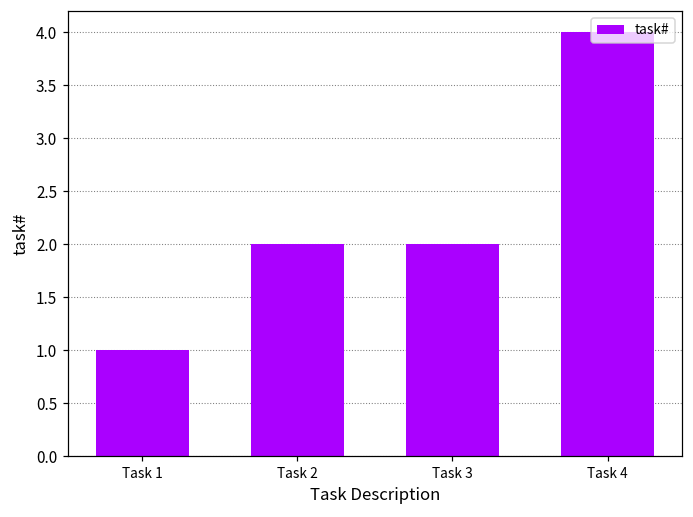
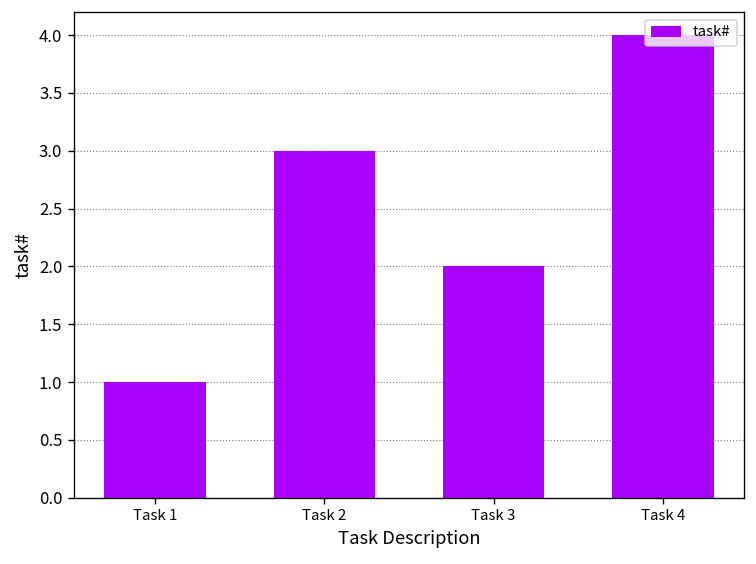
Task 2: 2 -> 3
